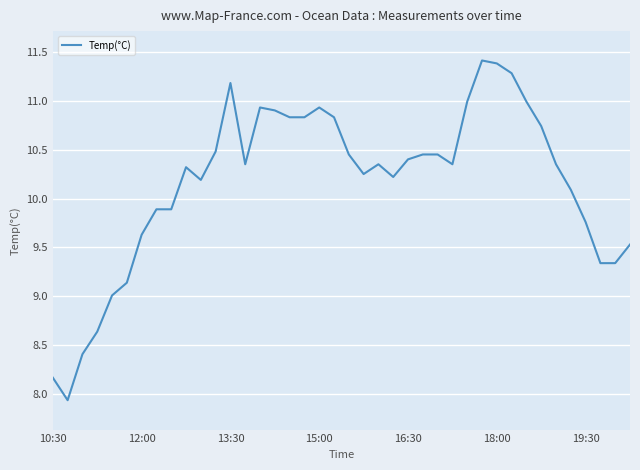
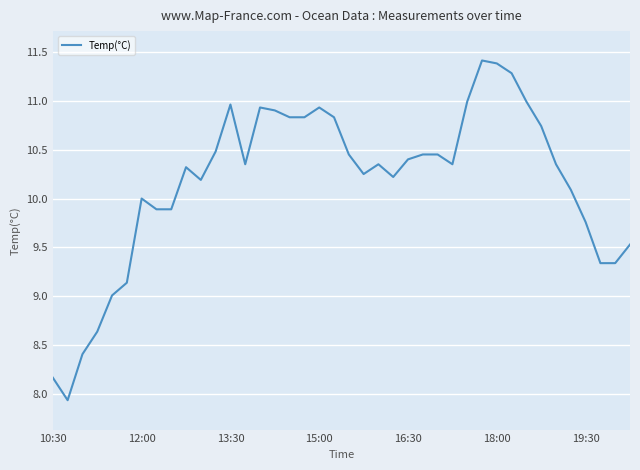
12:00: 9.6 -> 10.0
13:30: 11.2 -> 11.0
